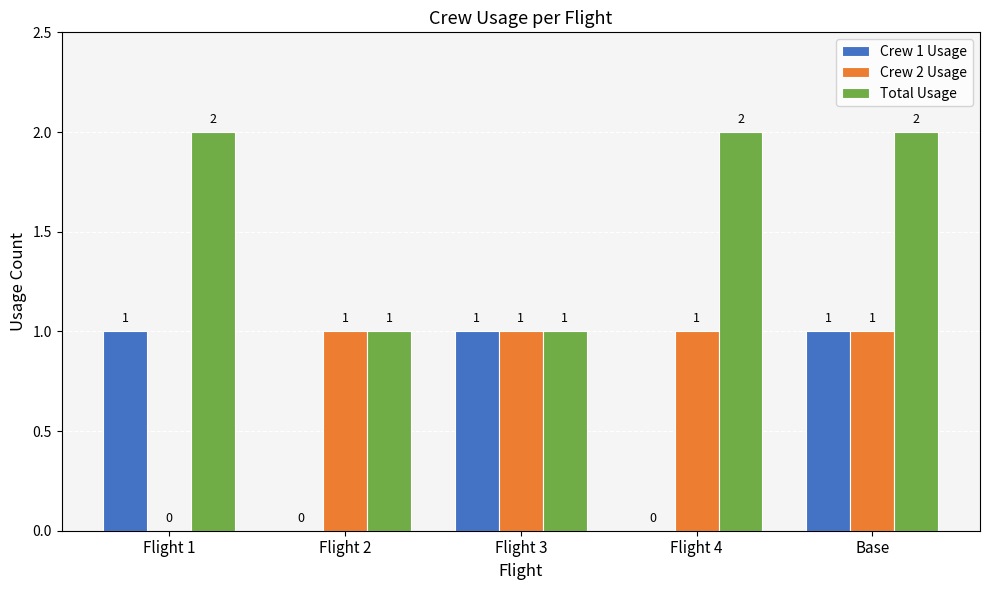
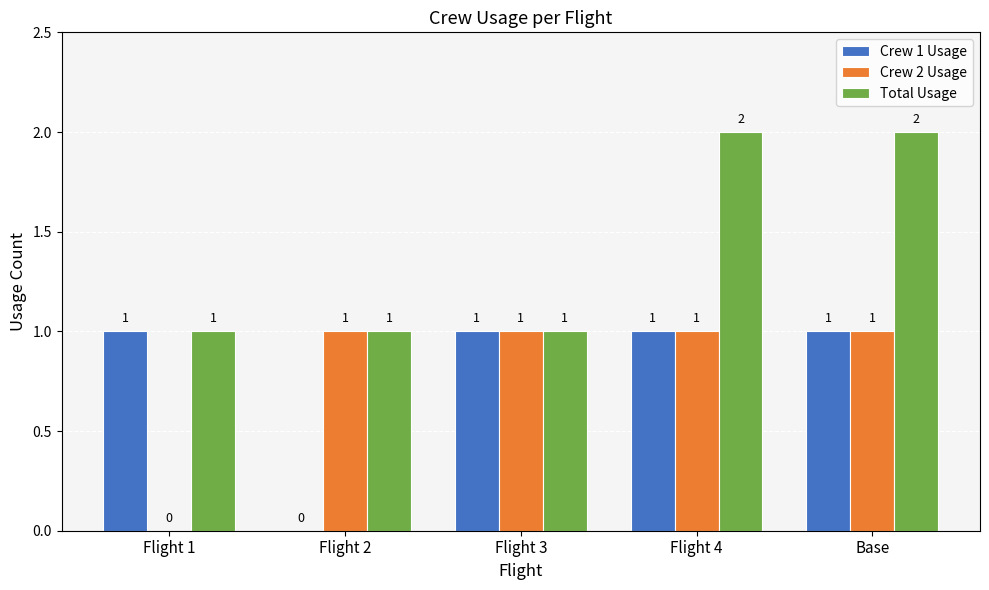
Total Usage, Flight 1: 2 -> 1
Crew 1 Usage, Flight 4: 0 -> 1
